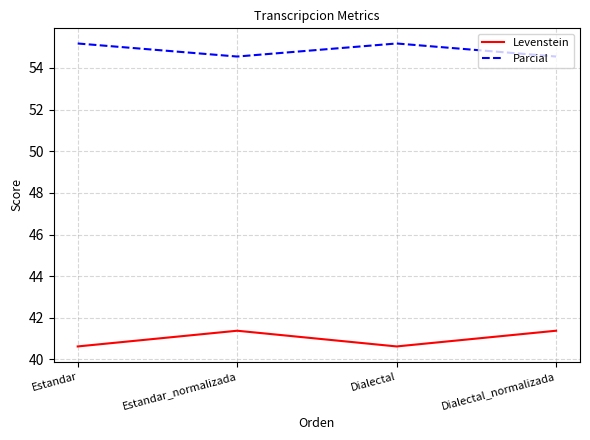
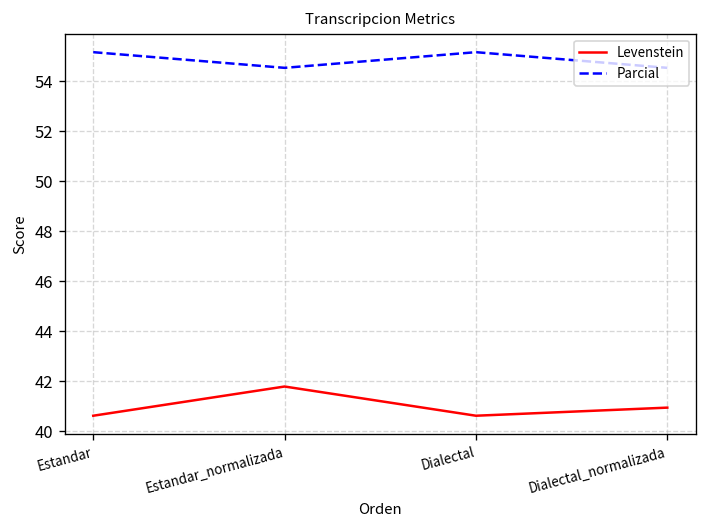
Levenstein, Estandar_normalizada: 41.4 -> 41.8
Levenstein, Dialectal_normalizada: 41.4 -> 40.9
